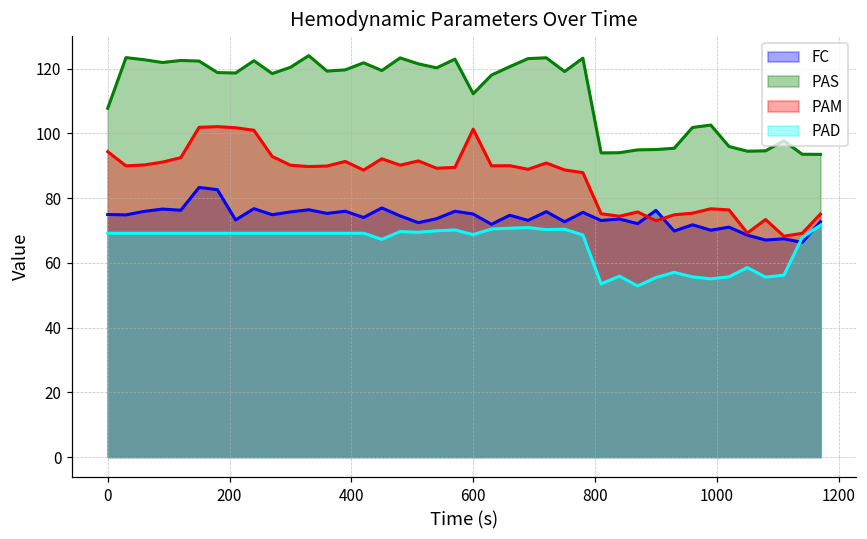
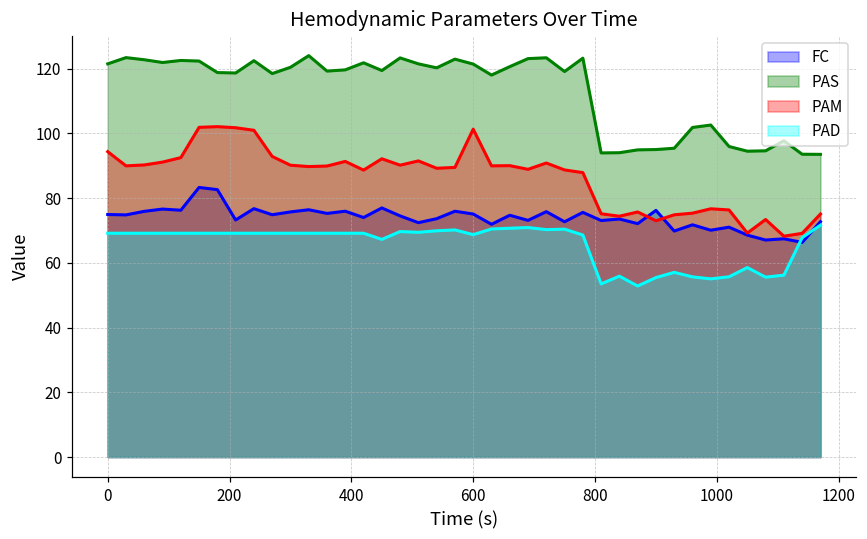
PAS, 0: 108 -> 121
PAS, 600: 112 -> 121
